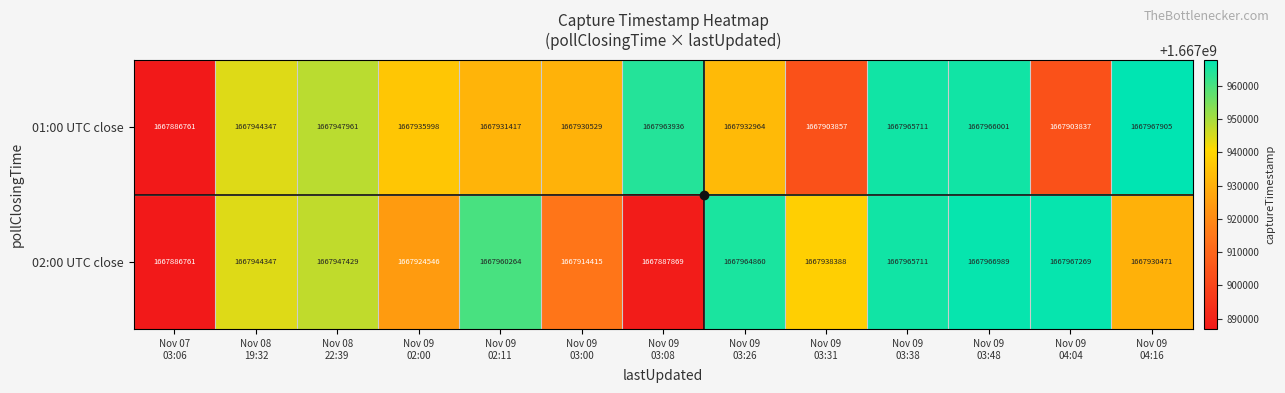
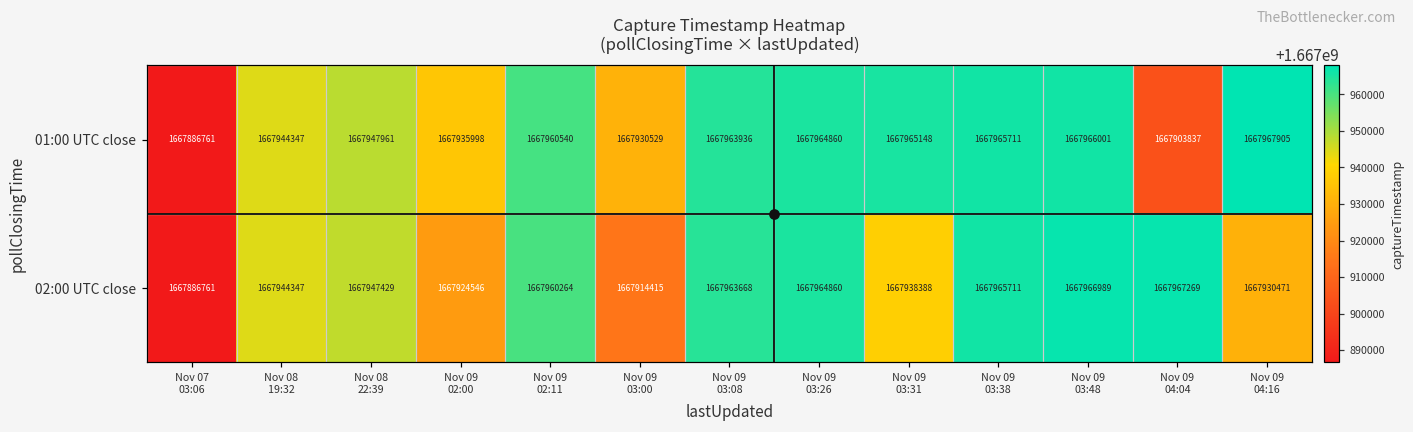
01:00 UTC close, Nov 09 02:11: 1667931417 -> 1667960540
01:00 UTC close, Nov 09 03:26: 1667932964 -> 1667964860
01:00 UTC close, Nov 09 03:31: 1667903857 -> 1667965148
02:00 UTC close, Nov 09 03:08: 1667887869 -> 1667963668
